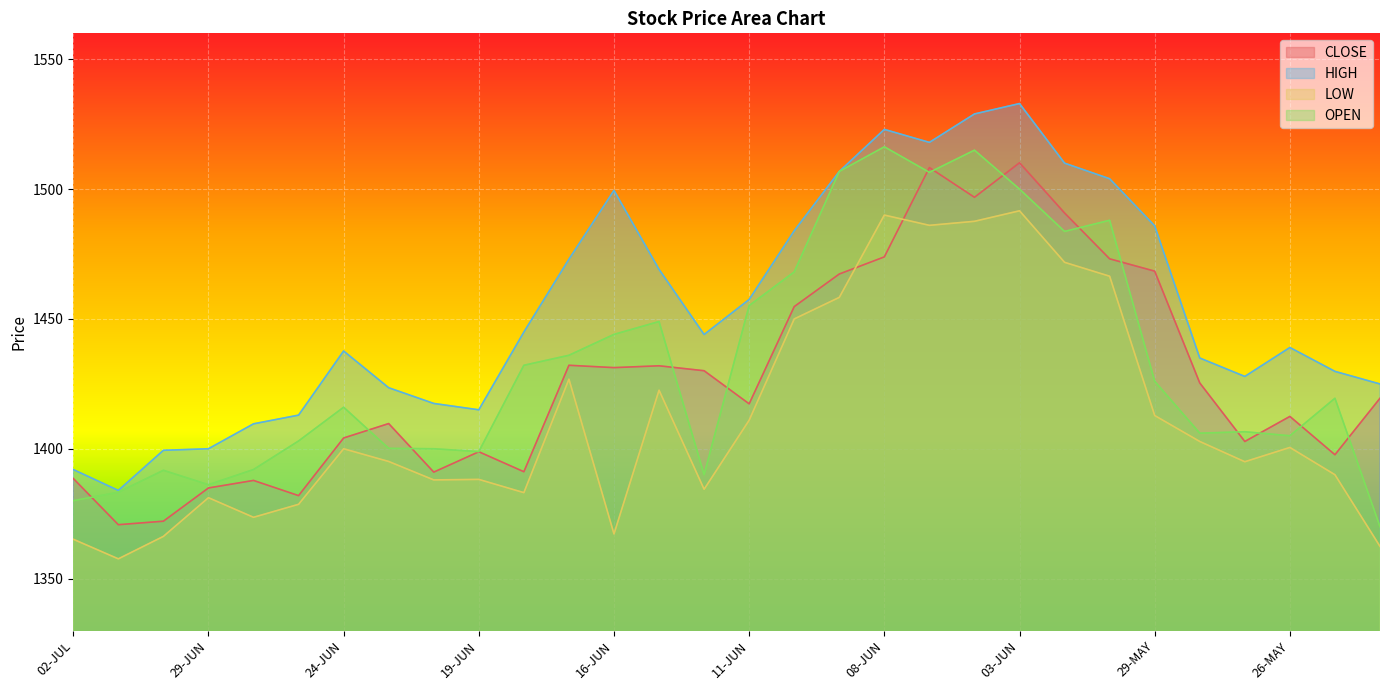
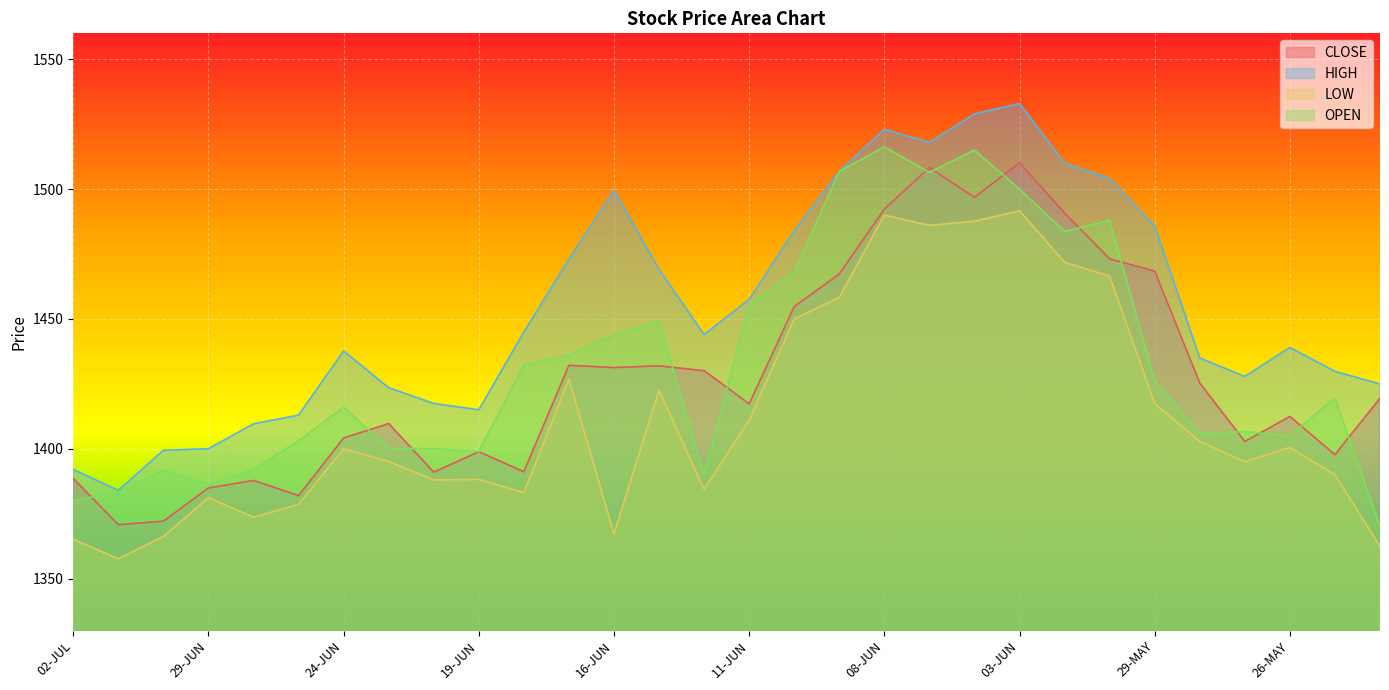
CLOSE, 08-JUN: 1474 -> 1492
LOW, 29-MAY: 1413 -> 1417
